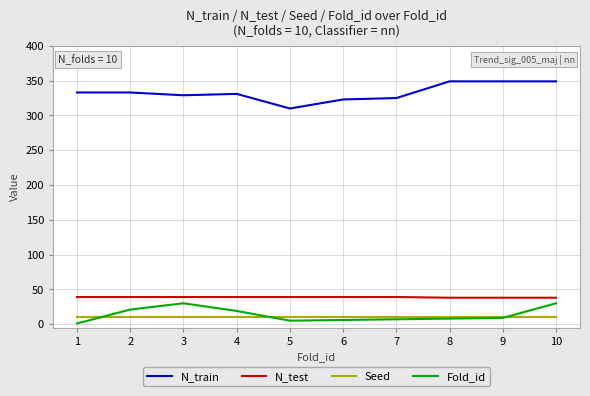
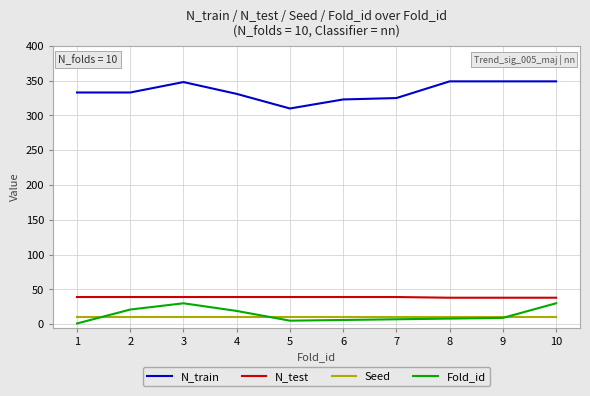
N_train, 3: 330 -> 350
